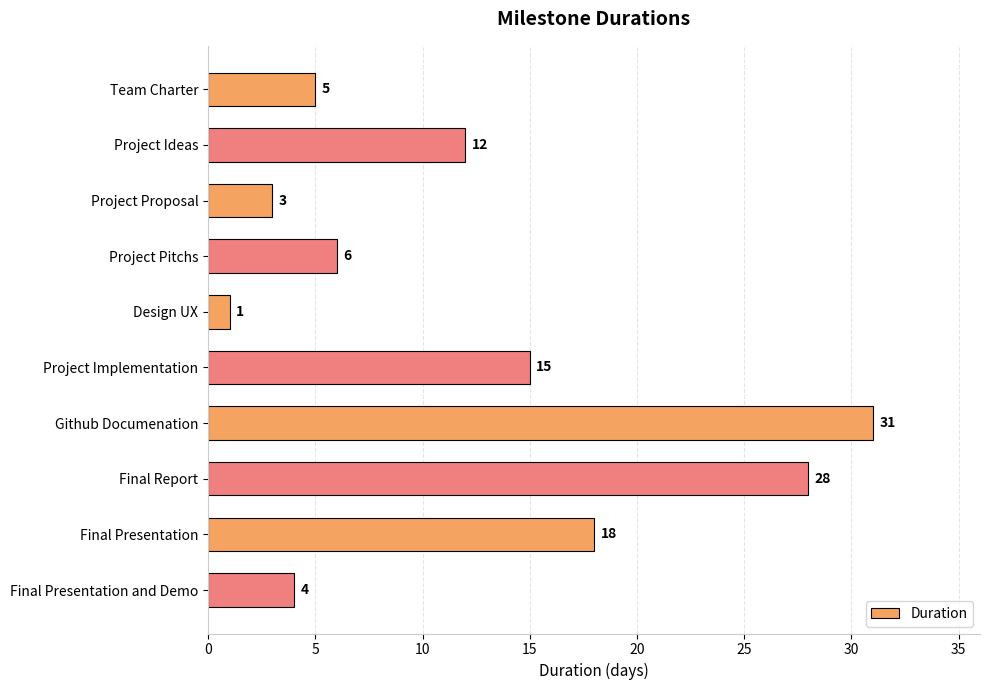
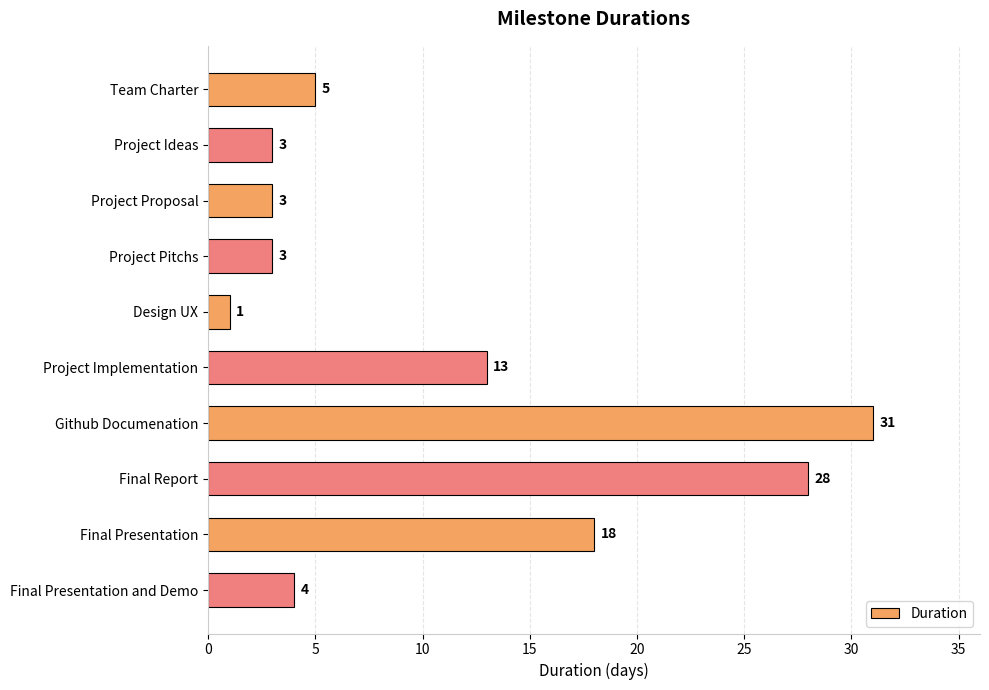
Project Ideas: 12 -> 3
Project Pitchs: 6 -> 3
Project Implementation: 15 -> 13
